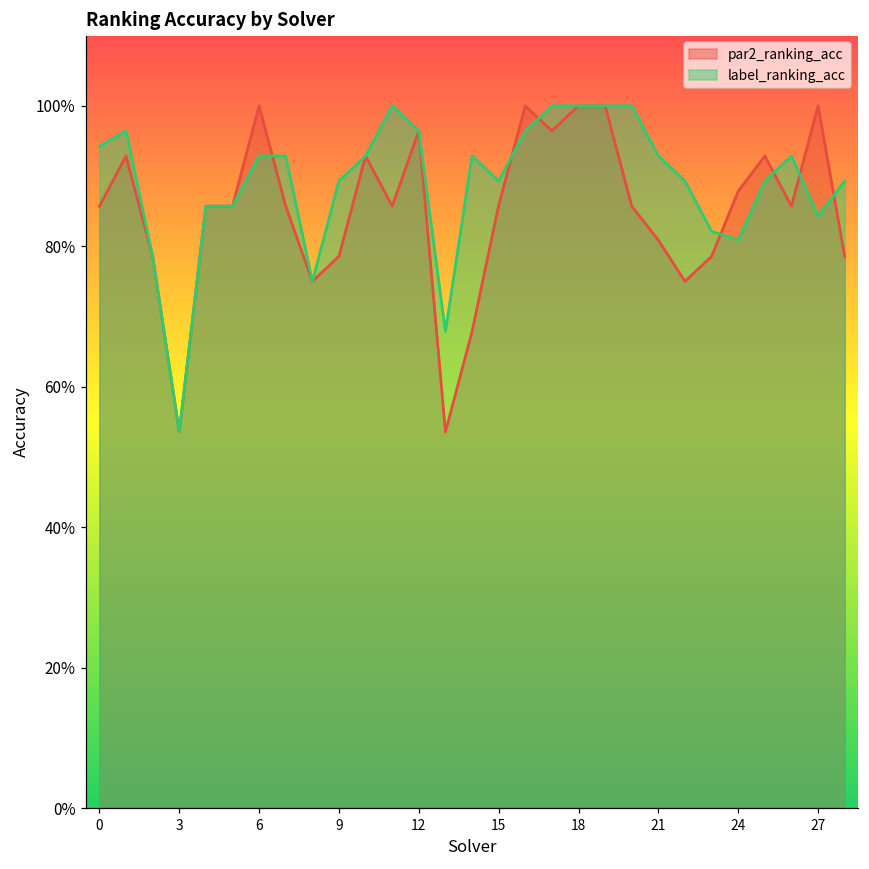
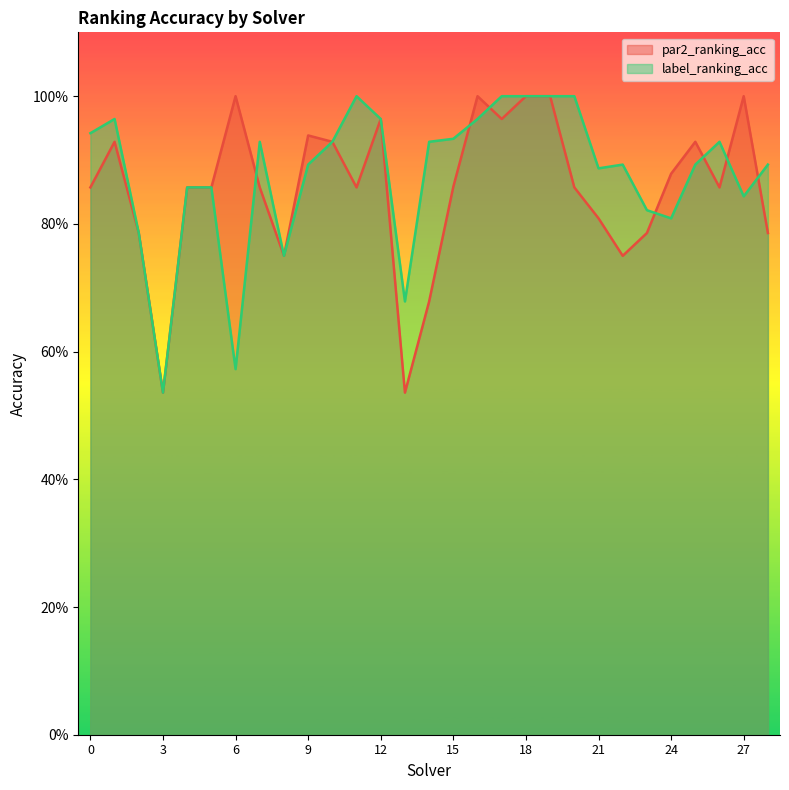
label_ranking_acc, 6: 93% -> 57%
par2_ranking_acc, 9: 79% -> 94%
label_ranking_acc, 15: 89% -> 93%
label_ranking_acc, 21: 93% -> 89%
